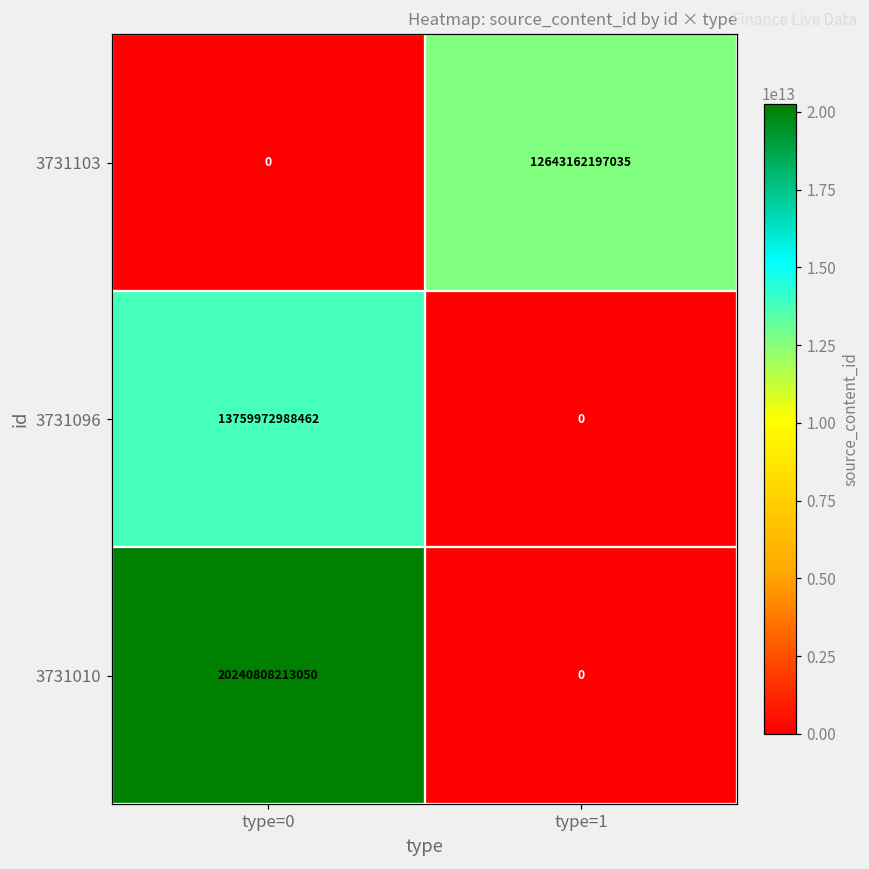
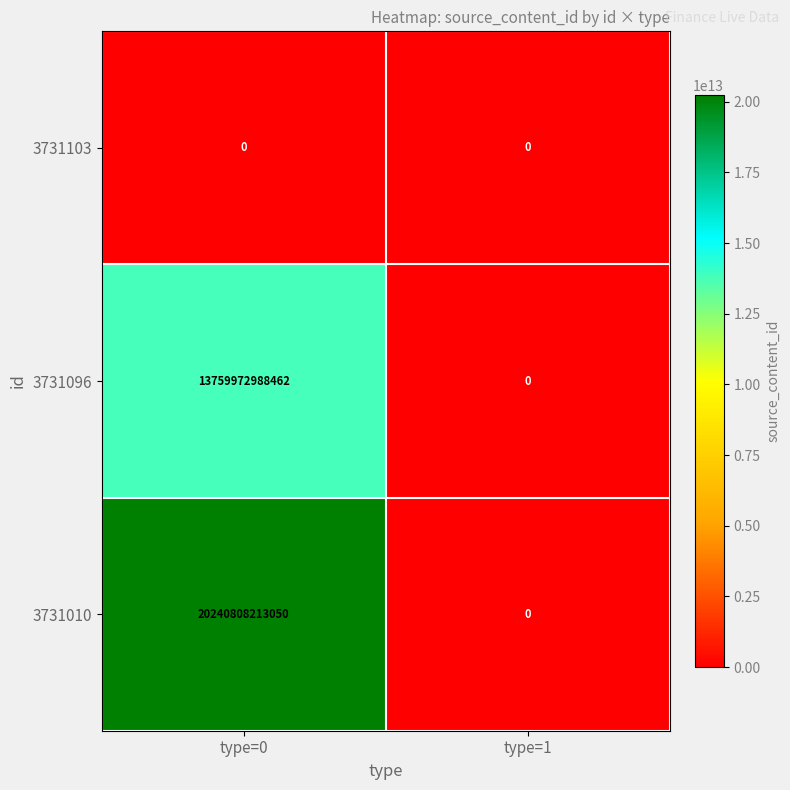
3731103, type=1: 12643162197035 -> 0
